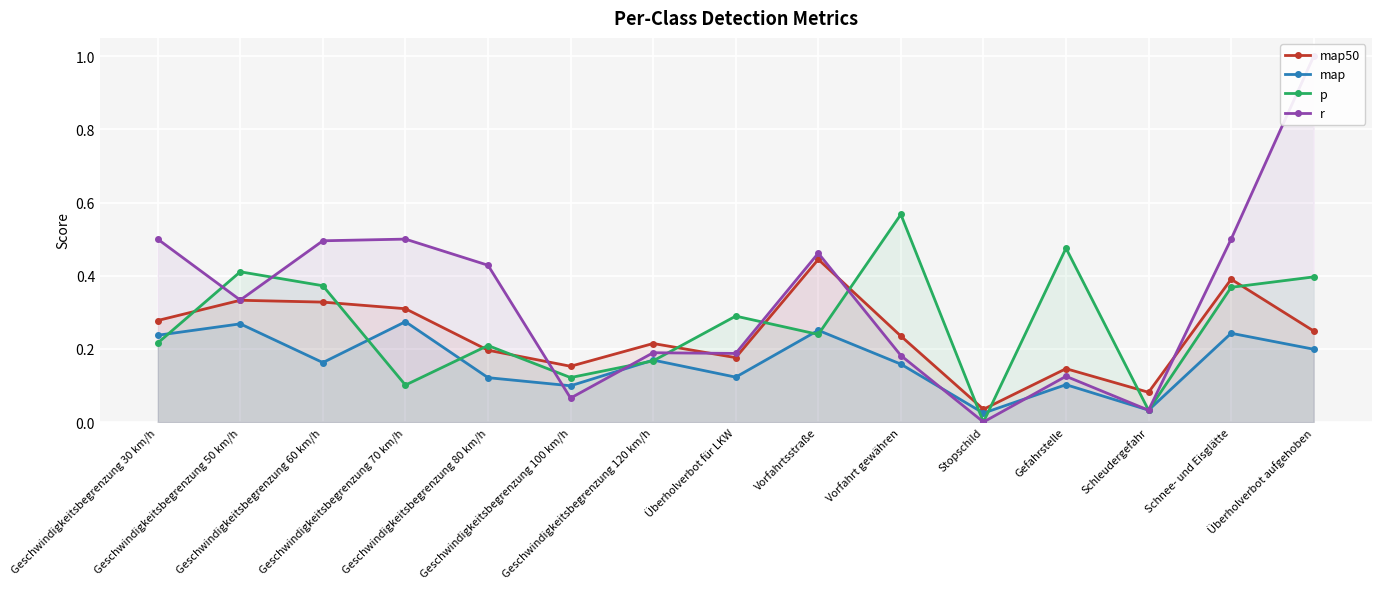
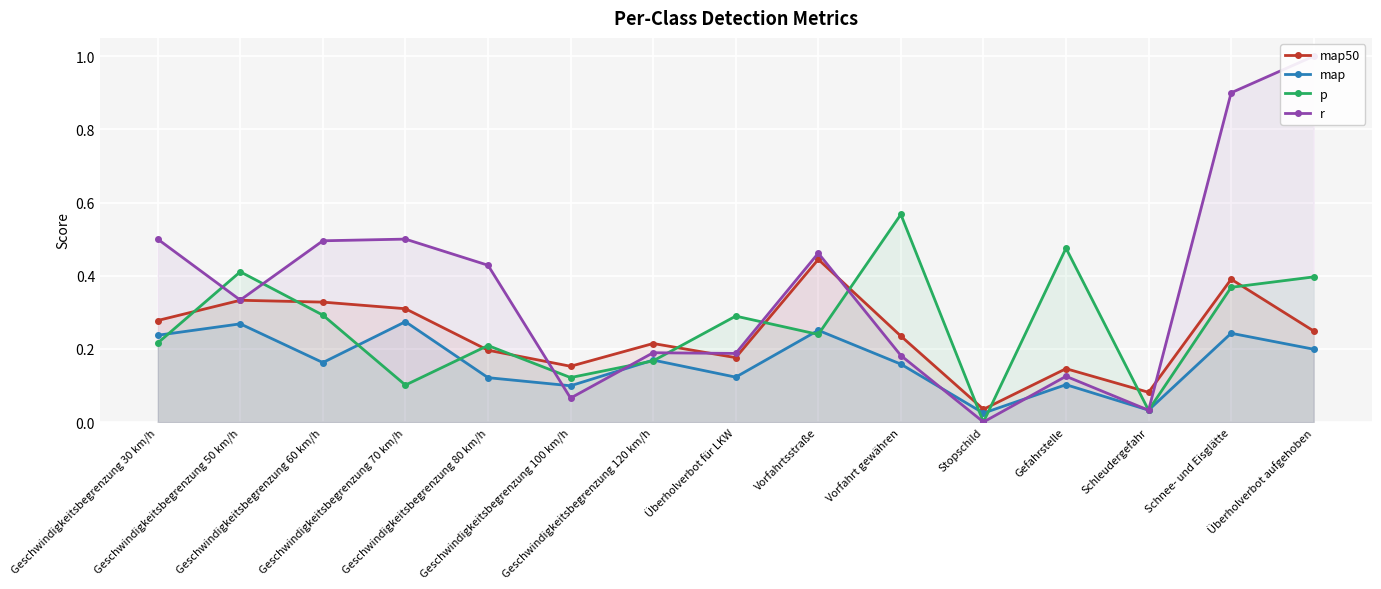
p, Geschwindigkeitsbegrenzung 60 km/h: 0.37 -> 0.29
r, Schnee- und Eisglätte: 0.5 -> 0.9
